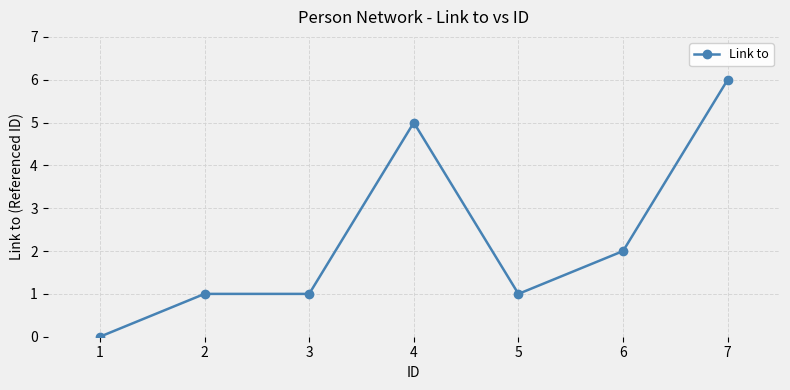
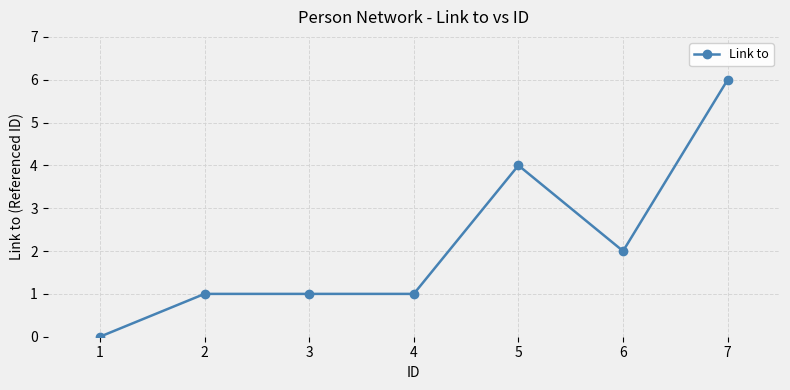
4: 5 -> 1
5: 1 -> 4
